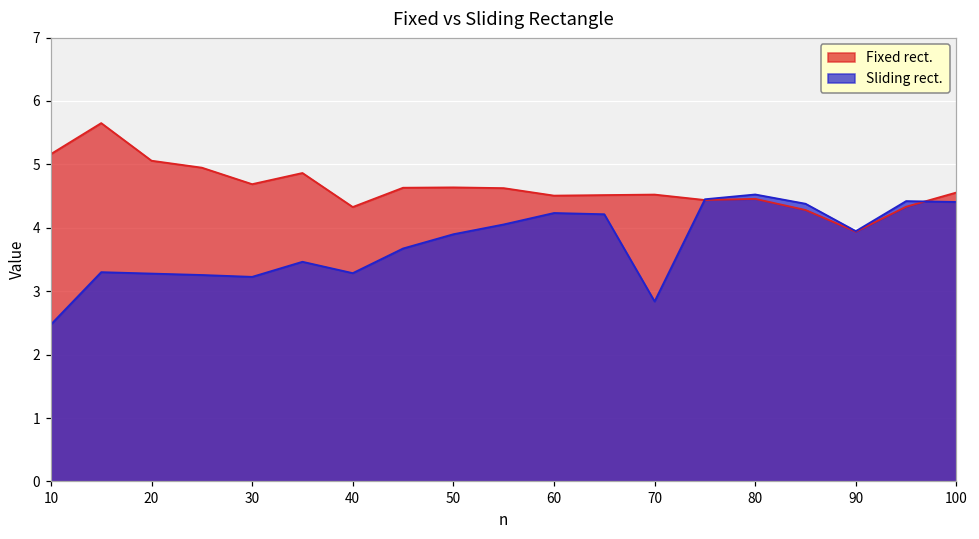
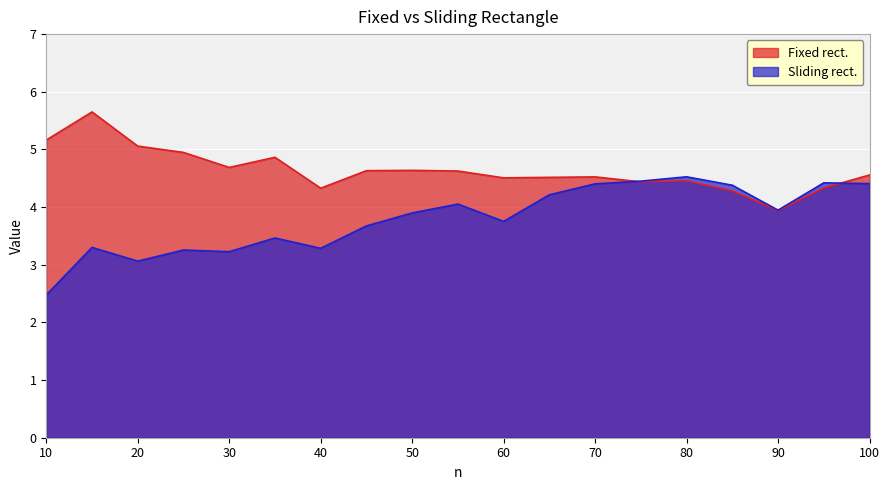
Sliding rect., 20: 3.3 -> 3.1
Sliding rect., 60: 4.2 -> 3.8
Sliding rect., 70: 2.8 -> 4.4
